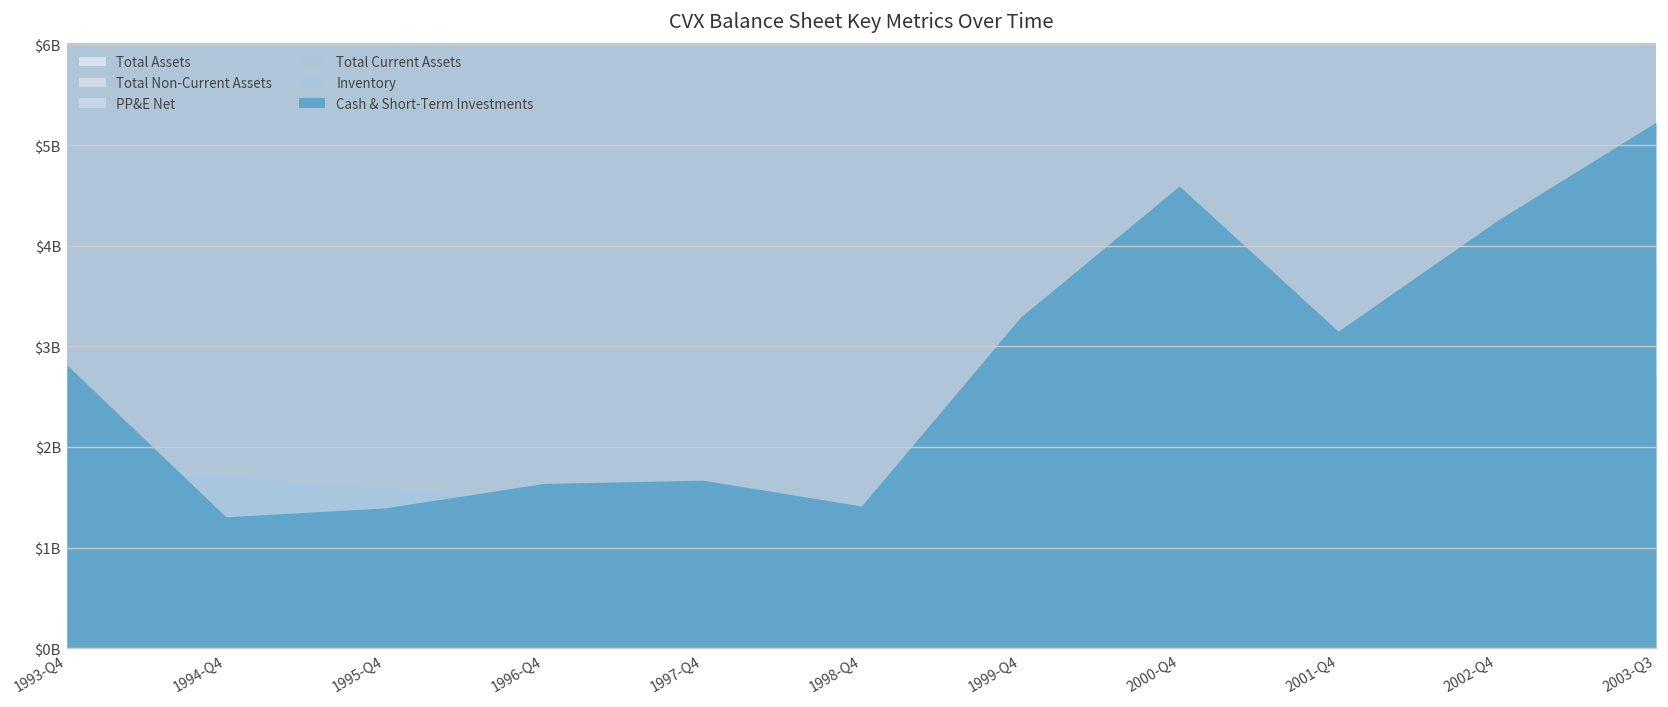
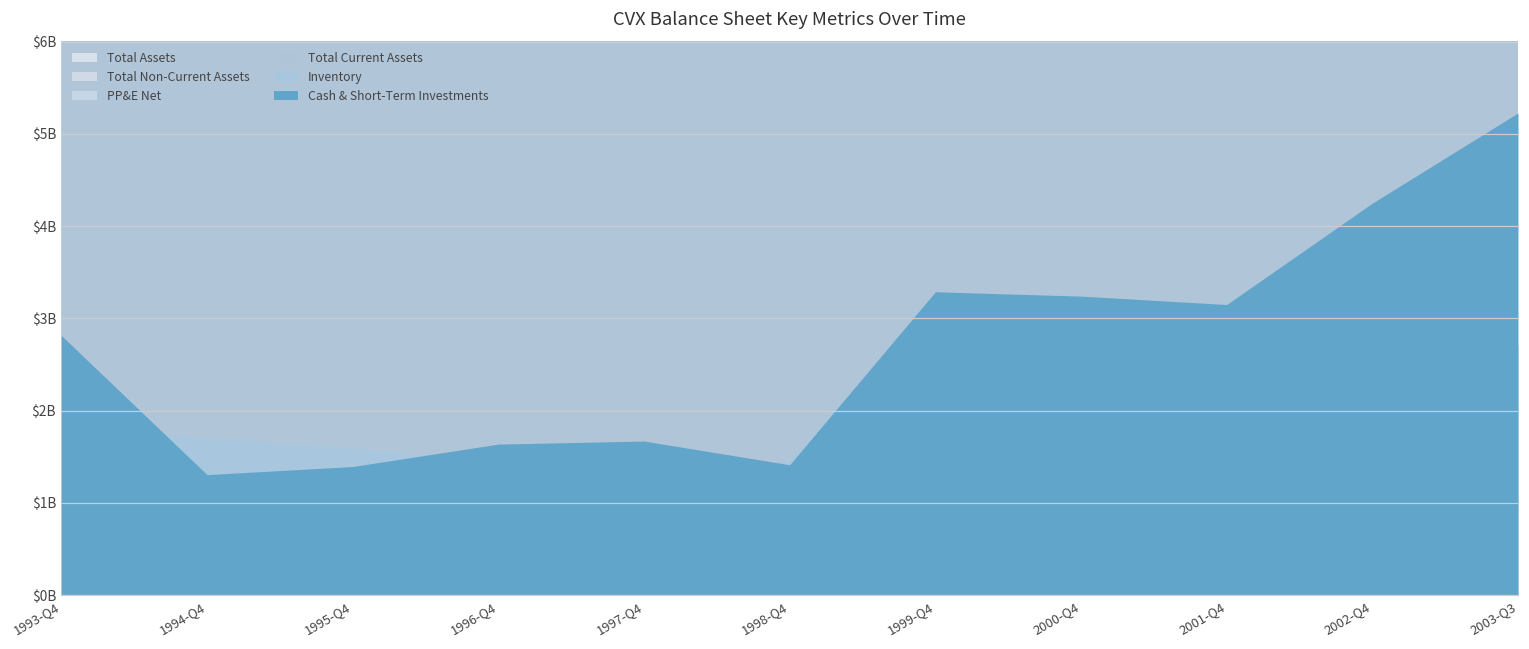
Cash & Short-Term Investments, 2000-Q4: $4600000000 -> $3200000000
